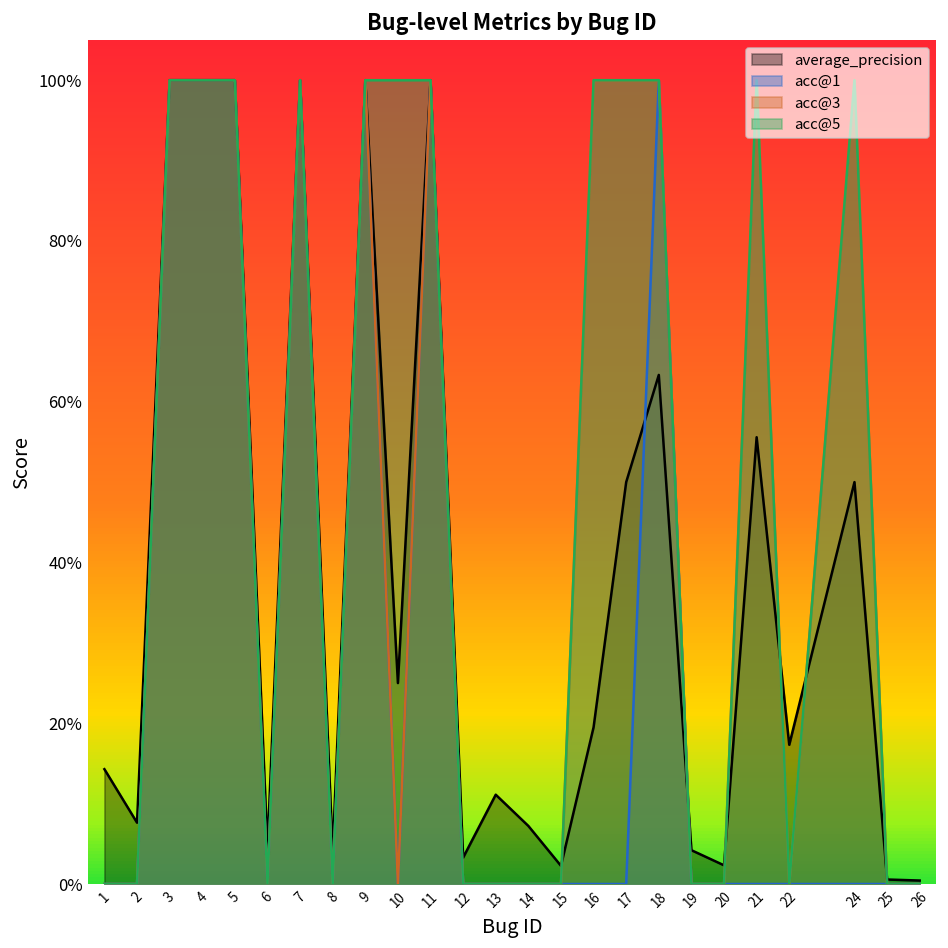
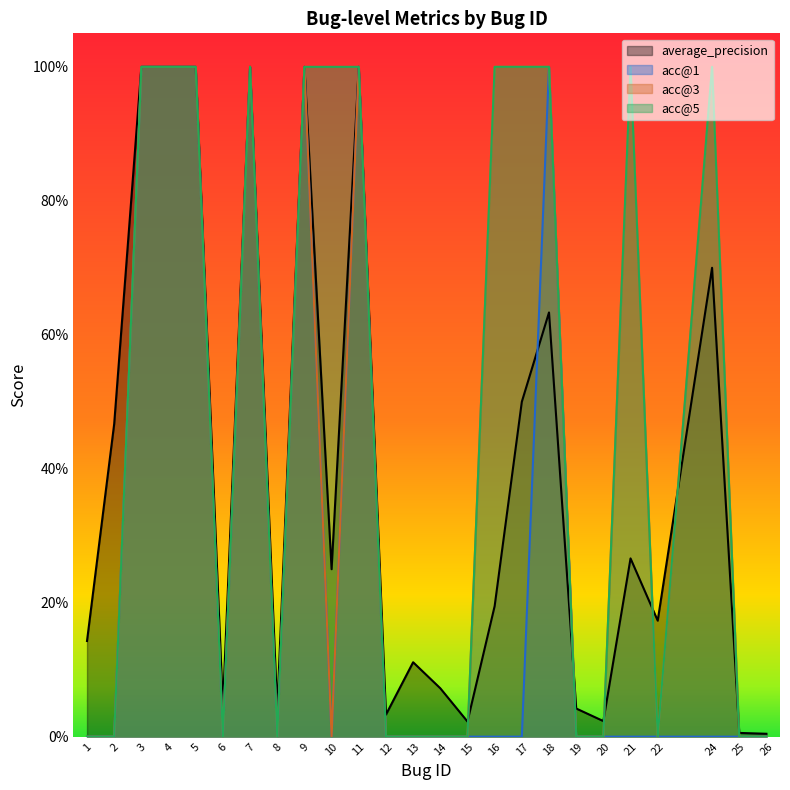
average_precision, 2: 8% -> 47%
average_precision, 21: 56% -> 27%
average_precision, 24: 50% -> 70%
